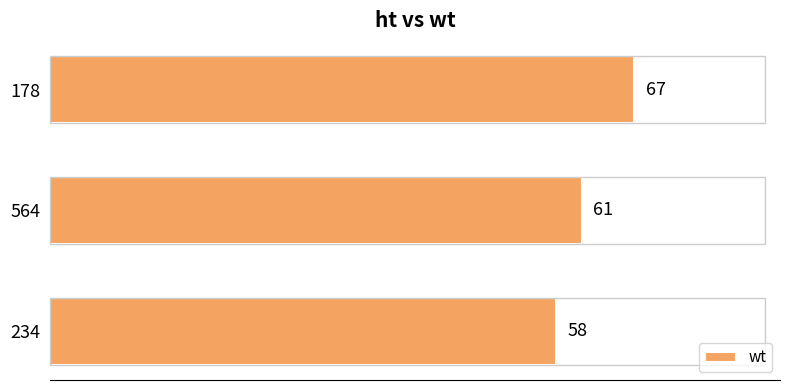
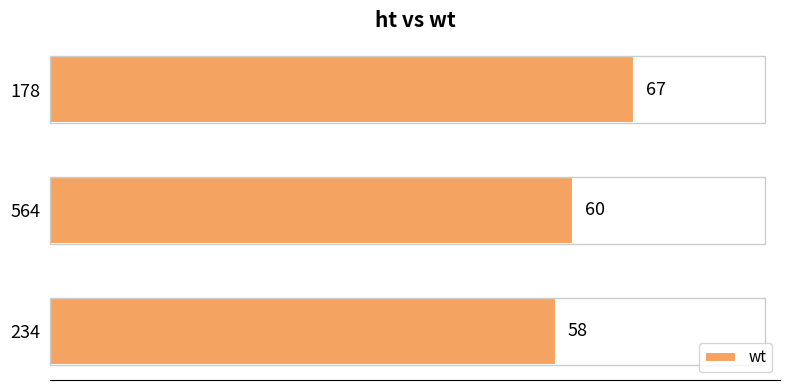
564: 61 -> 60
